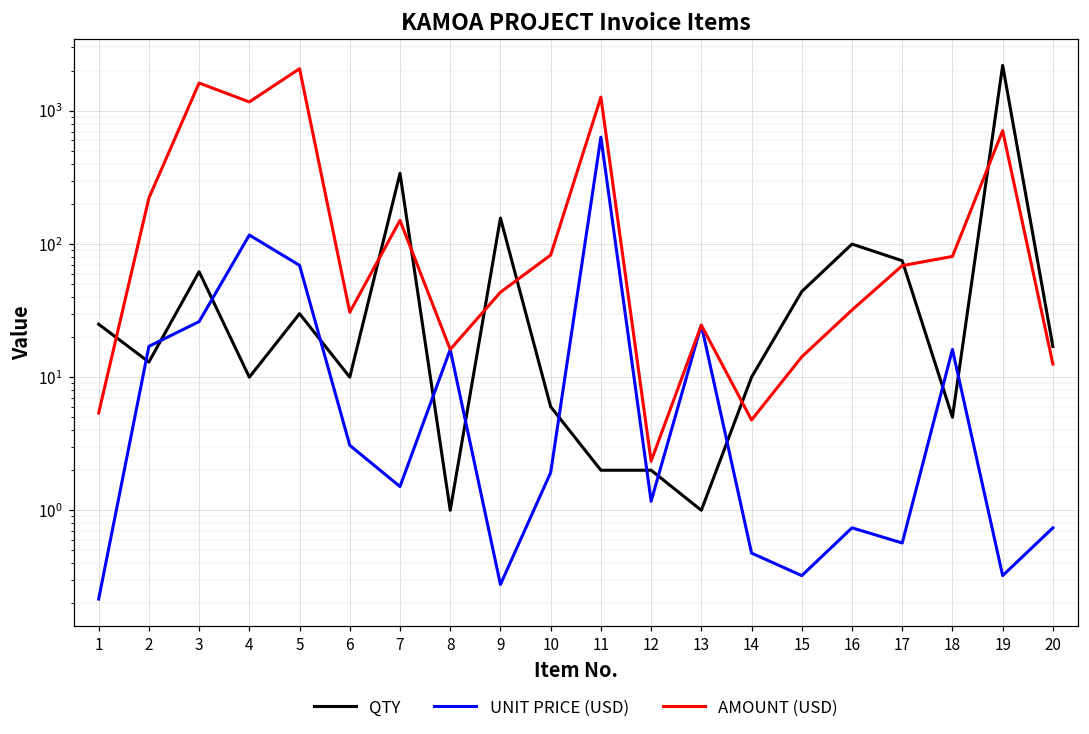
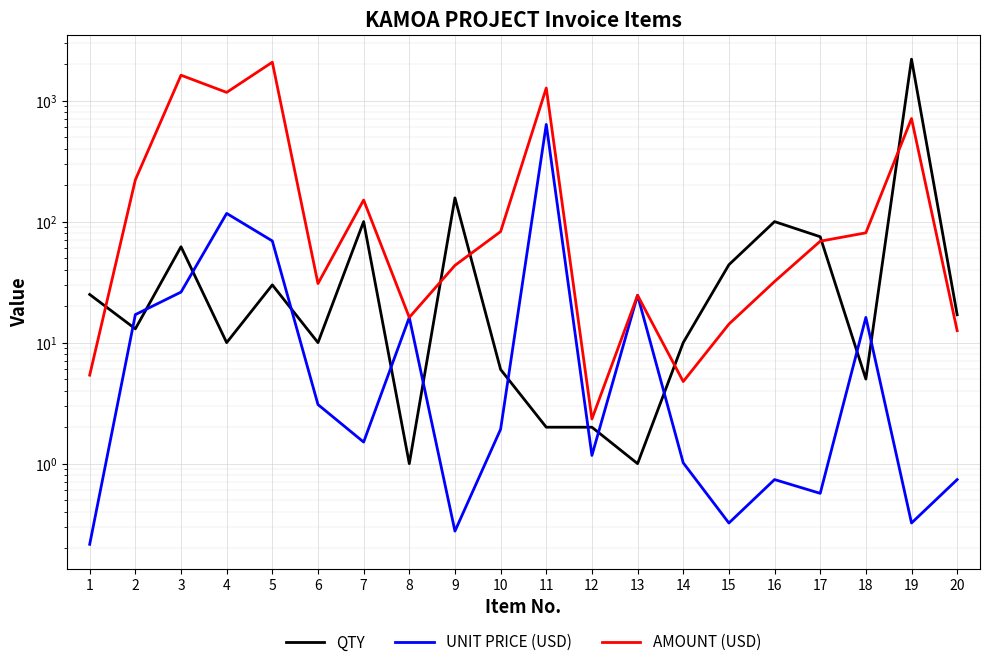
QTY, 7: 340 -> 100
UNIT PRICE (USD), 14: 0.48 -> 1.0
